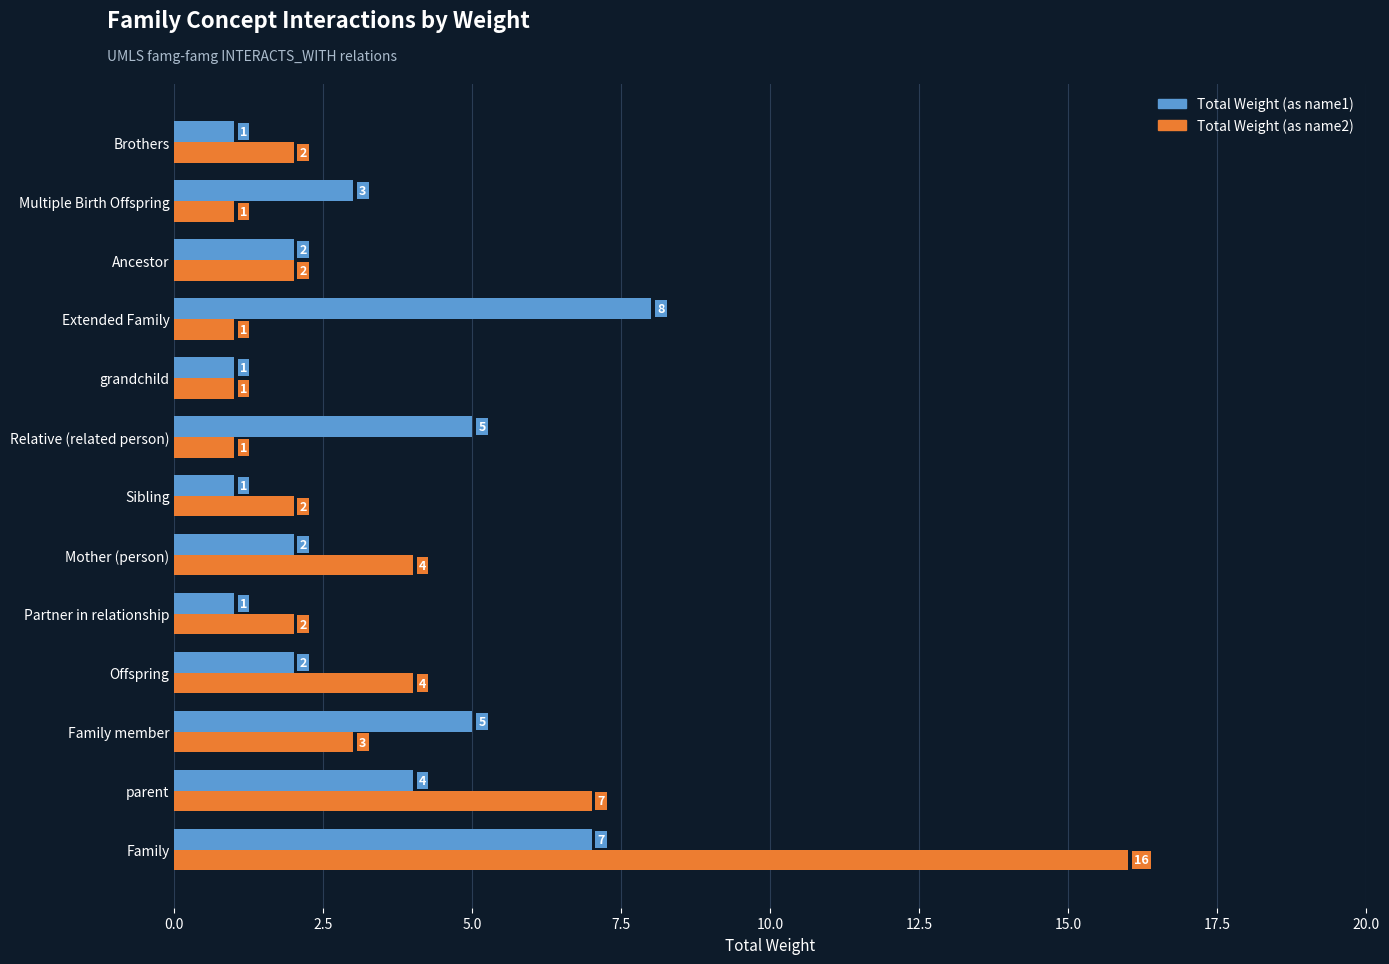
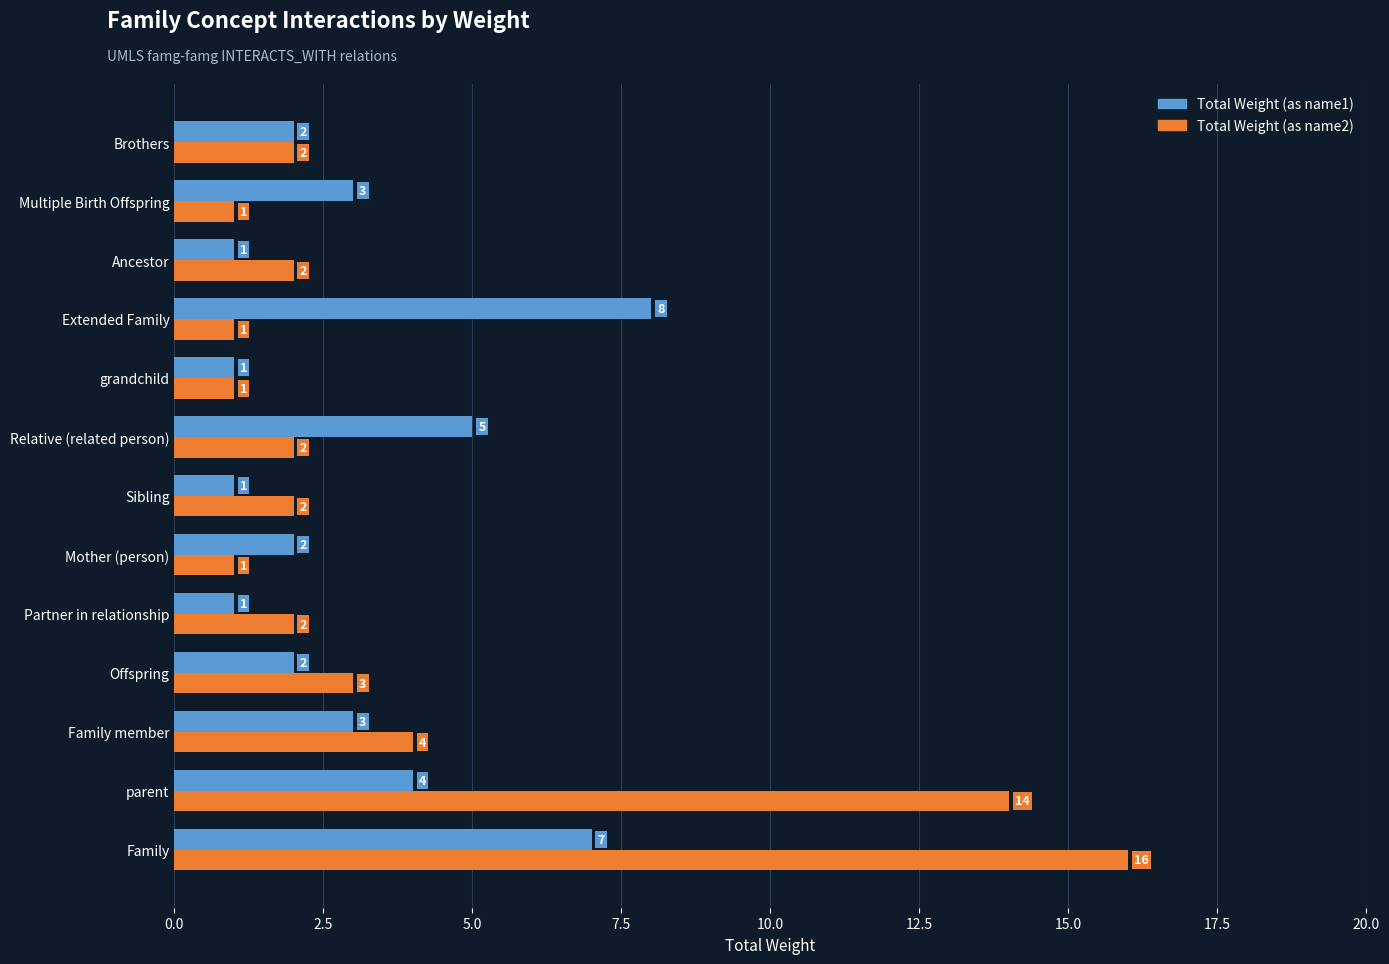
Total Weight (as name1), Brothers: 1 -> 2
Total Weight (as name1), Ancestor: 2 -> 1
Total Weight (as name2), Relative (related person): 1 -> 2
Total Weight (as name2), Mother (person): 4 -> 1
Total Weight (as name2), Offspring: 4 -> 3
Total Weight (as name1), Family member: 5 -> 3
Total Weight (as name2), Family member: 3 -> 4
Total Weight (as name2), parent: 7 -> 14
